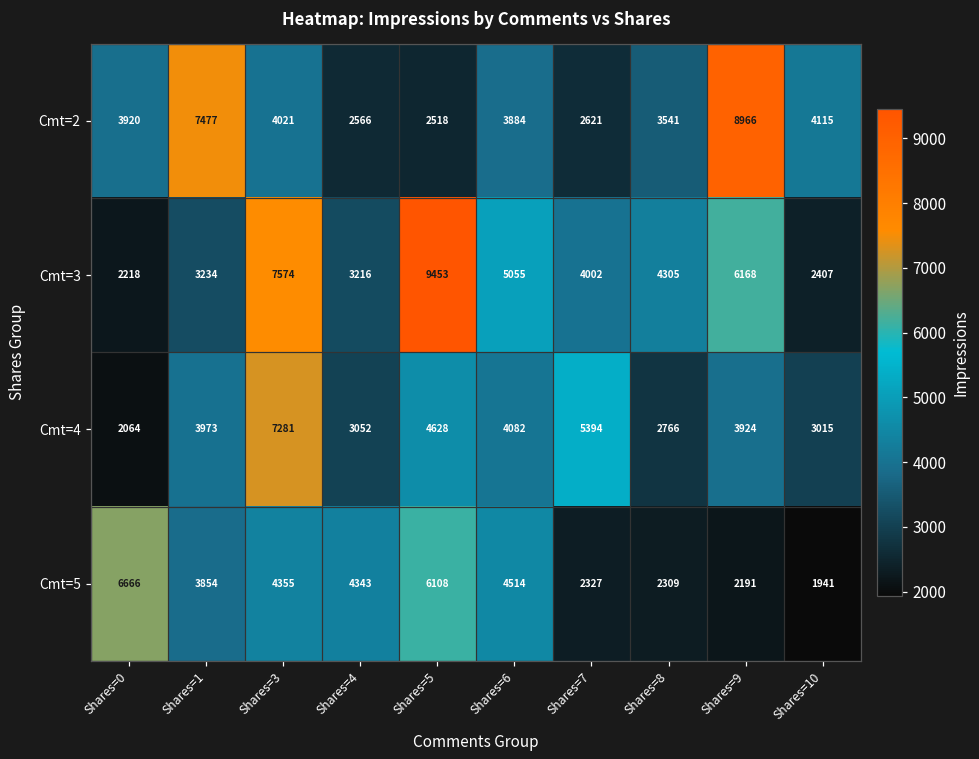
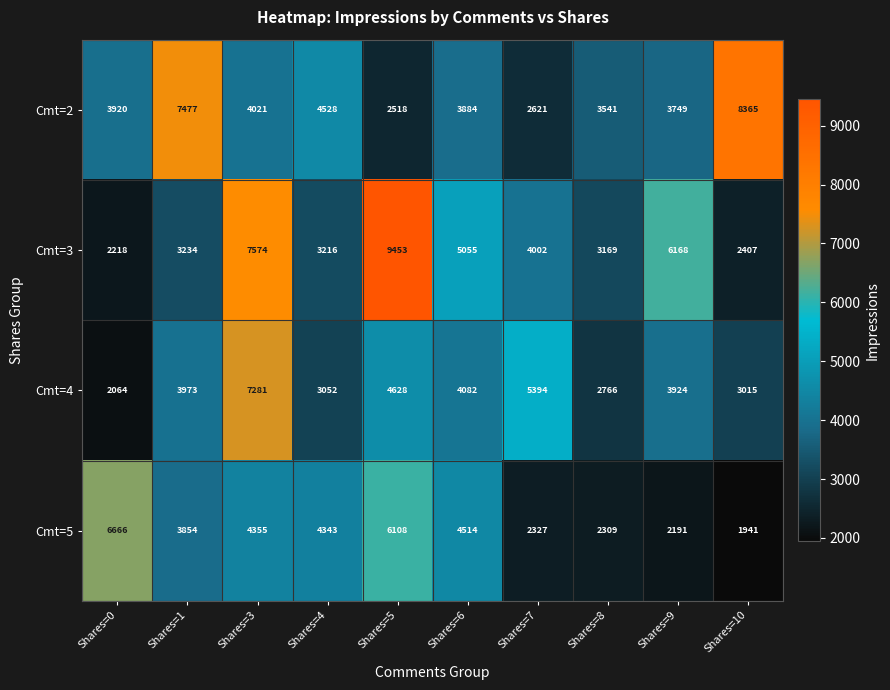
Cmt=2, Shares=4: 2566 -> 4528
Cmt=2, Shares=9: 8966 -> 3749
Cmt=2, Shares=10: 4115 -> 8365
Cmt=3, Shares=8: 4305 -> 3169
